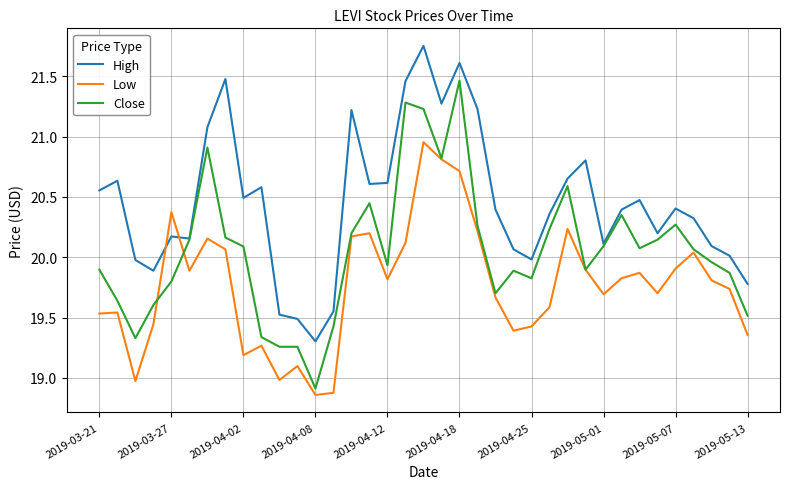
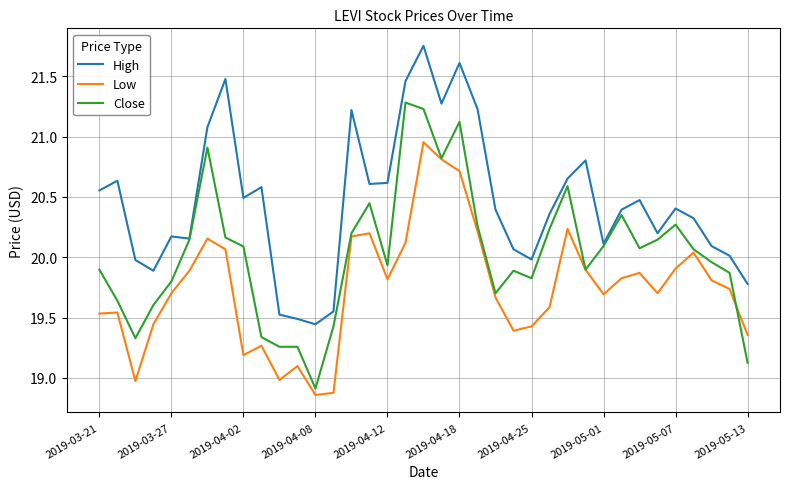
Low, 2019-03-27: 20.37 -> 19.70
High, 2019-04-08: 19.30 -> 19.44
Close, 2019-04-18: 21.46 -> 21.12
Close, 2019-05-13: 19.52 -> 19.13
